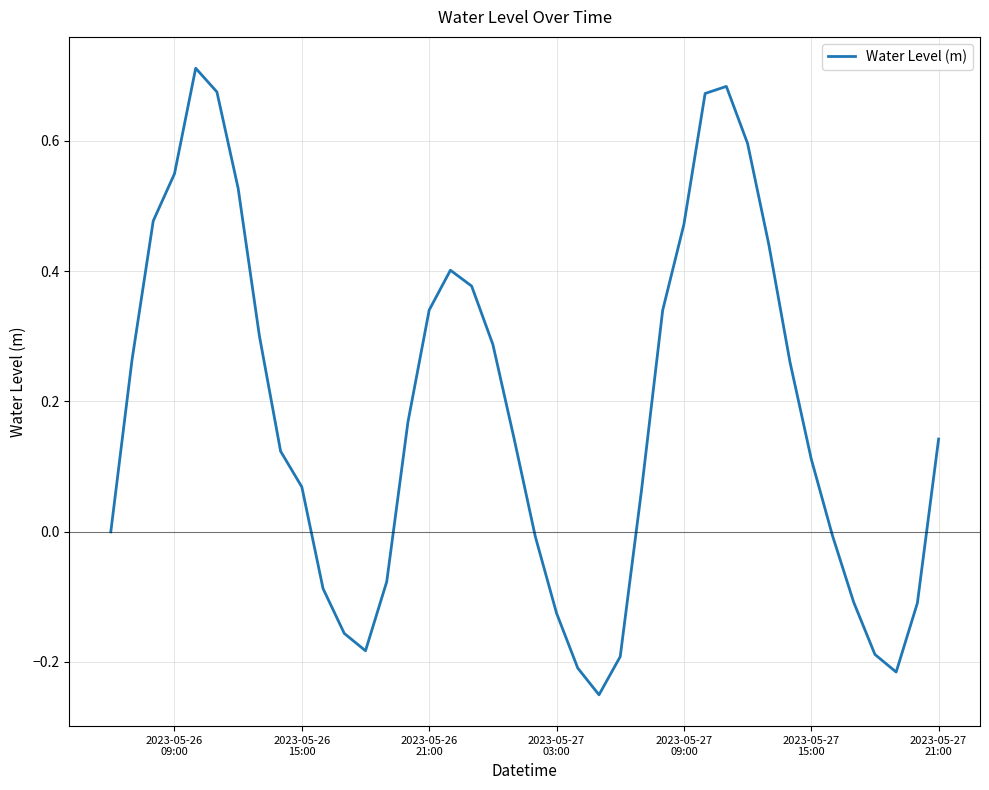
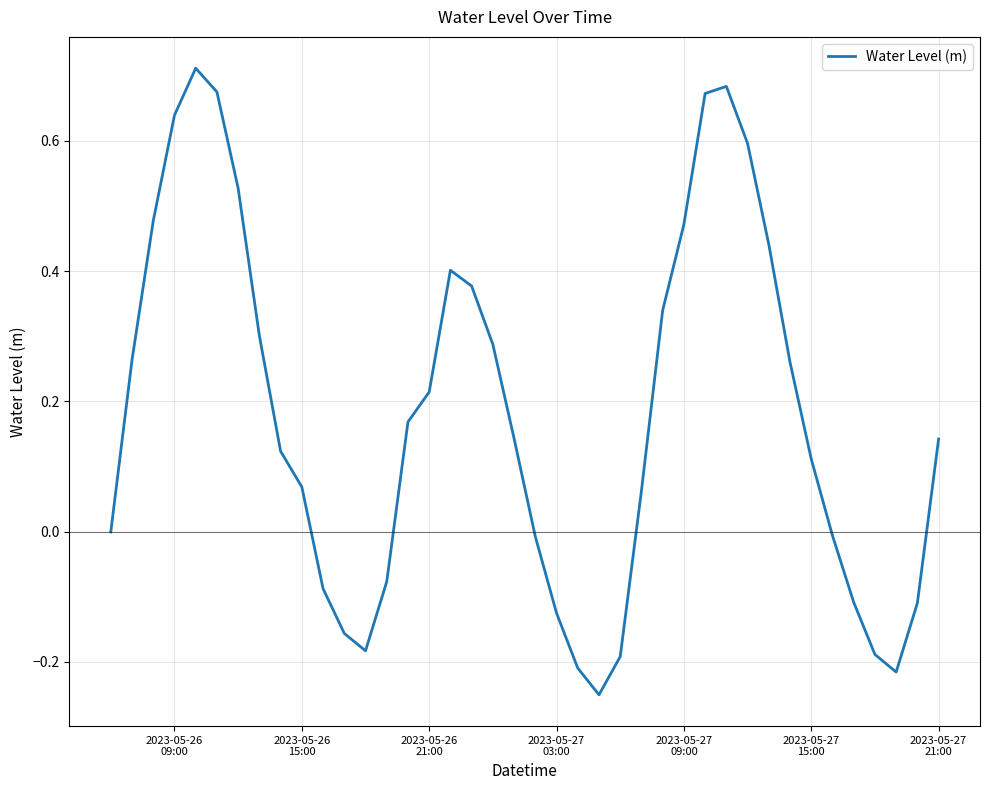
2023-05-26 09:00: 0.55 -> 0.64
2023-05-26 21:00: 0.34 -> 0.21
